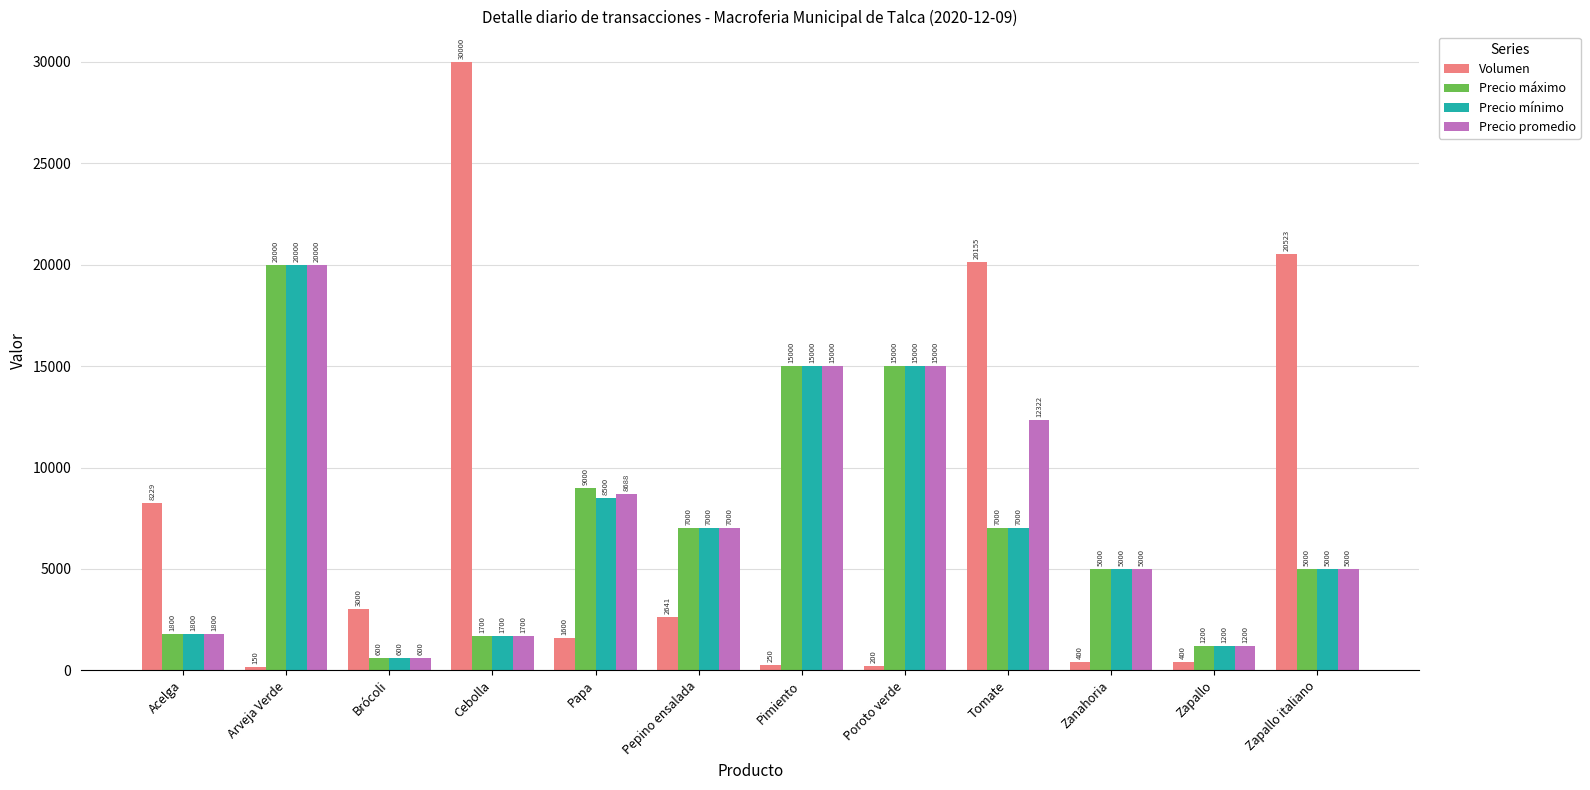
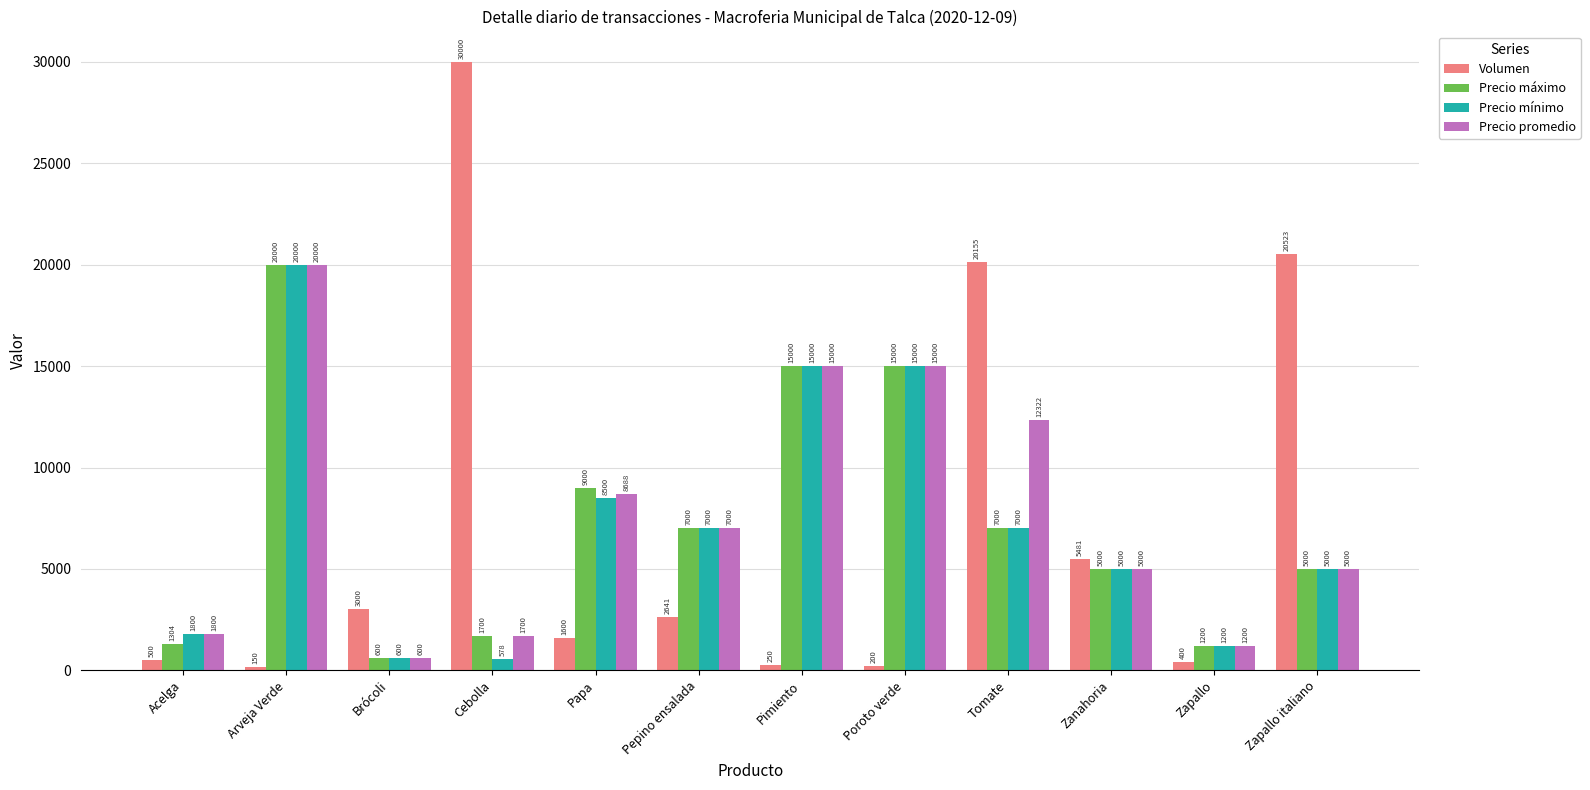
Volumen, Acelga: 8229 -> 500
Precio máximo, Acelga: 1800 -> 1304
Precio mínimo, Cebolla: 1700 -> 578
Volumen, Zanahoria: 400 -> 5481
